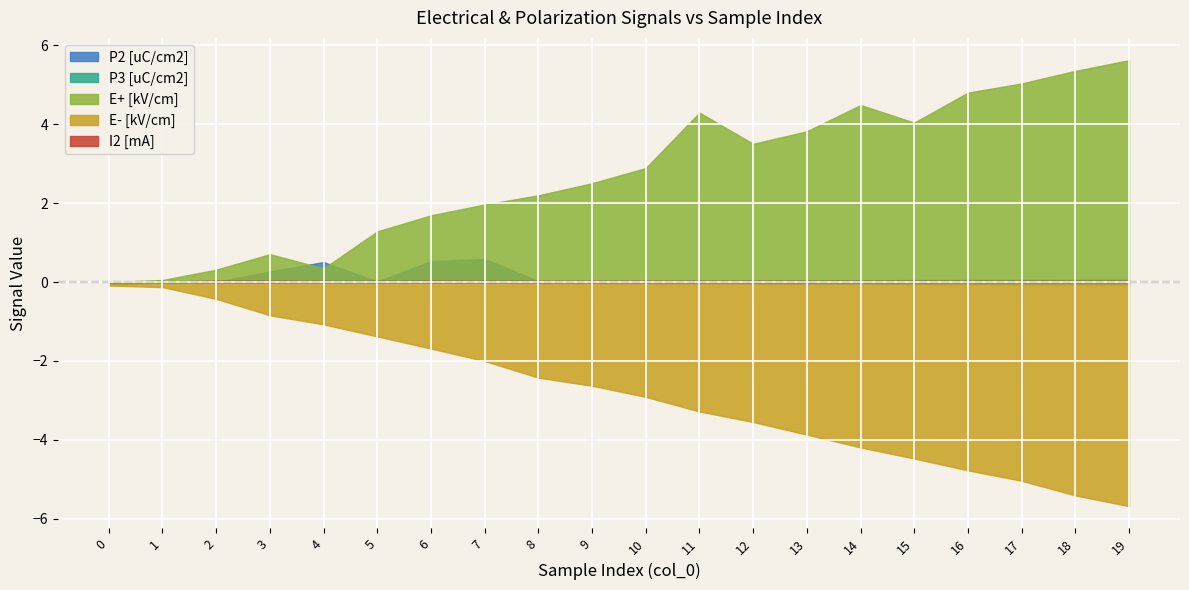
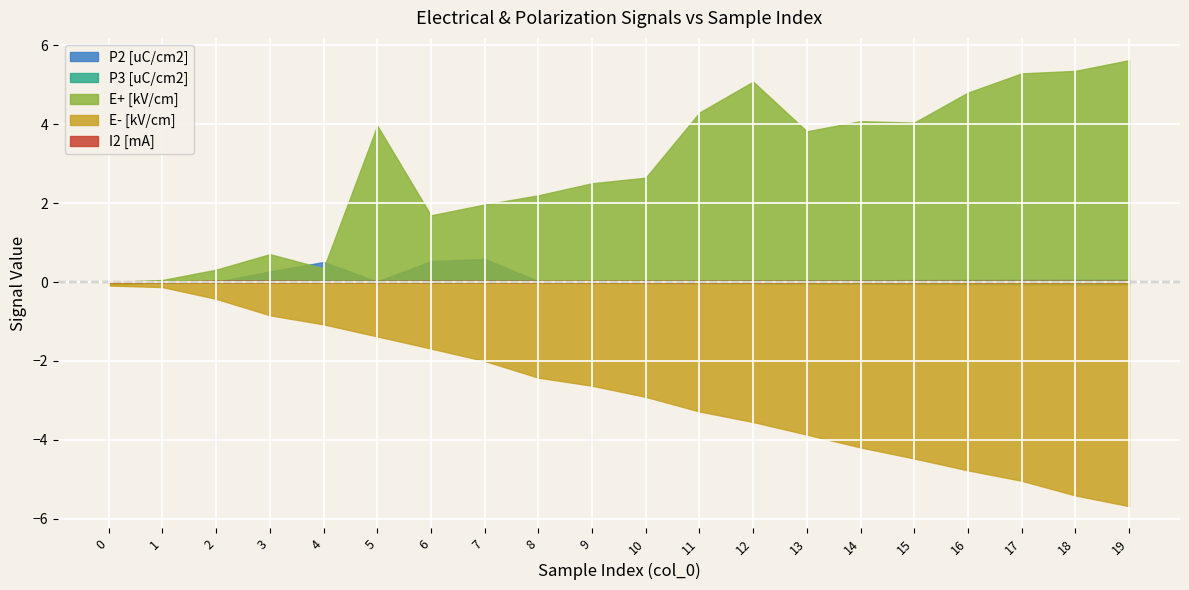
E+ [kV/cm], 5: 1.3 -> 4.0
E+ [kV/cm], 10: 2.9 -> 2.6
E+ [kV/cm], 12: 3.5 -> 5.1
E+ [kV/cm], 14: 4.5 -> 4.1
E+ [kV/cm], 17: 5.0 -> 5.3
